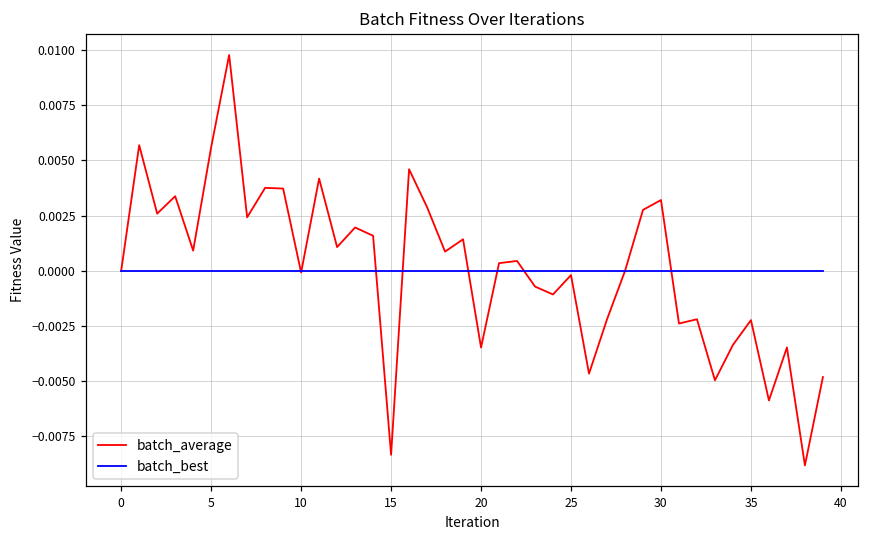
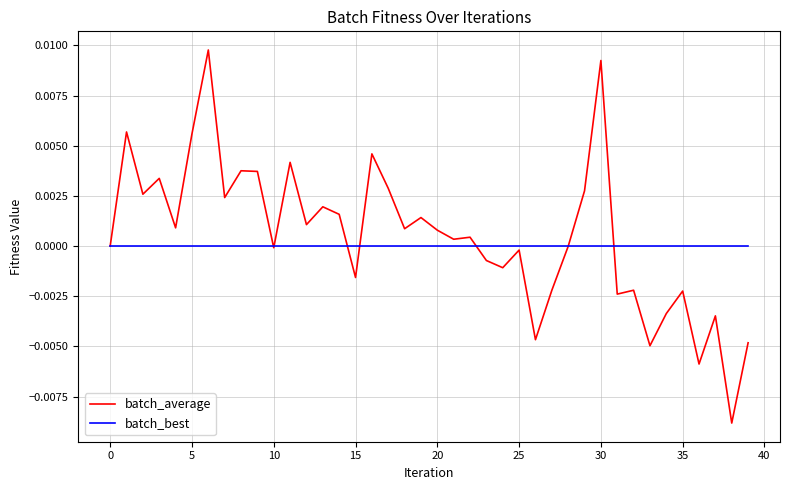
batch_average, 15: -0.0083 -> -0.0016
batch_average, 20: -0.0035 -> 0.0008
batch_average, 30: 0.0032 -> 0.0092
